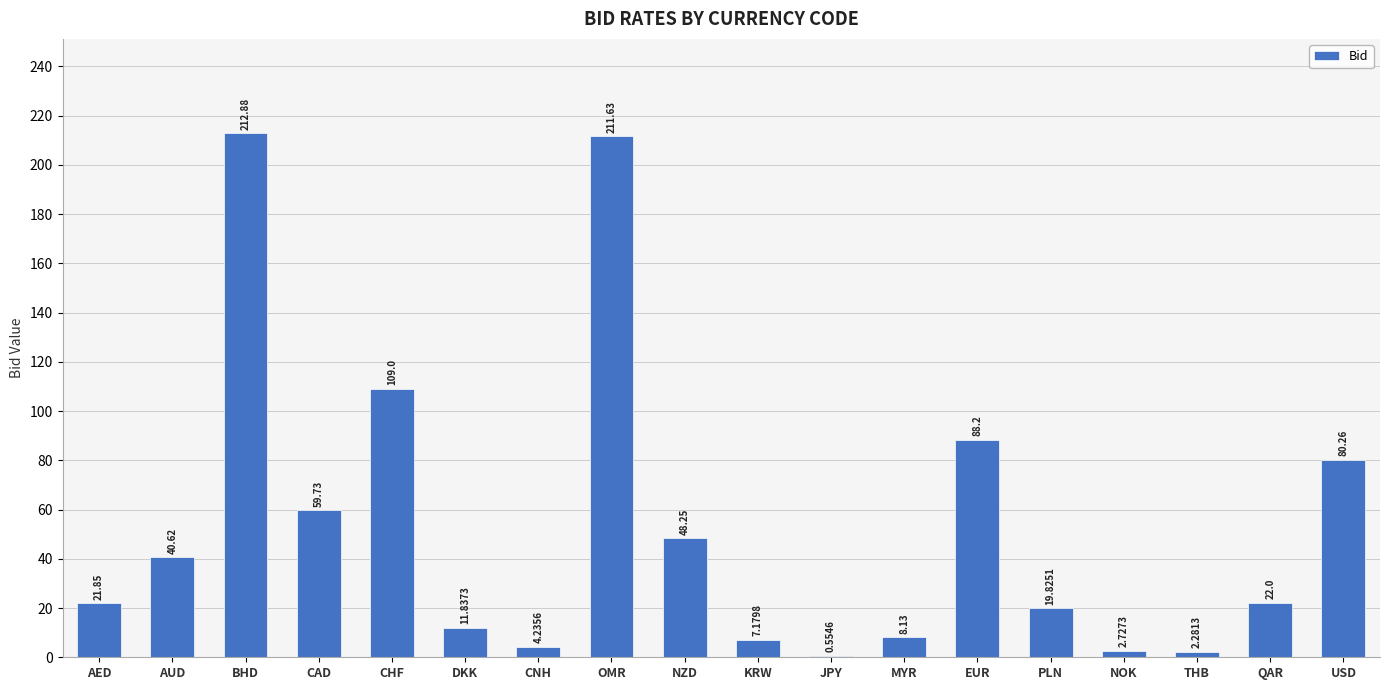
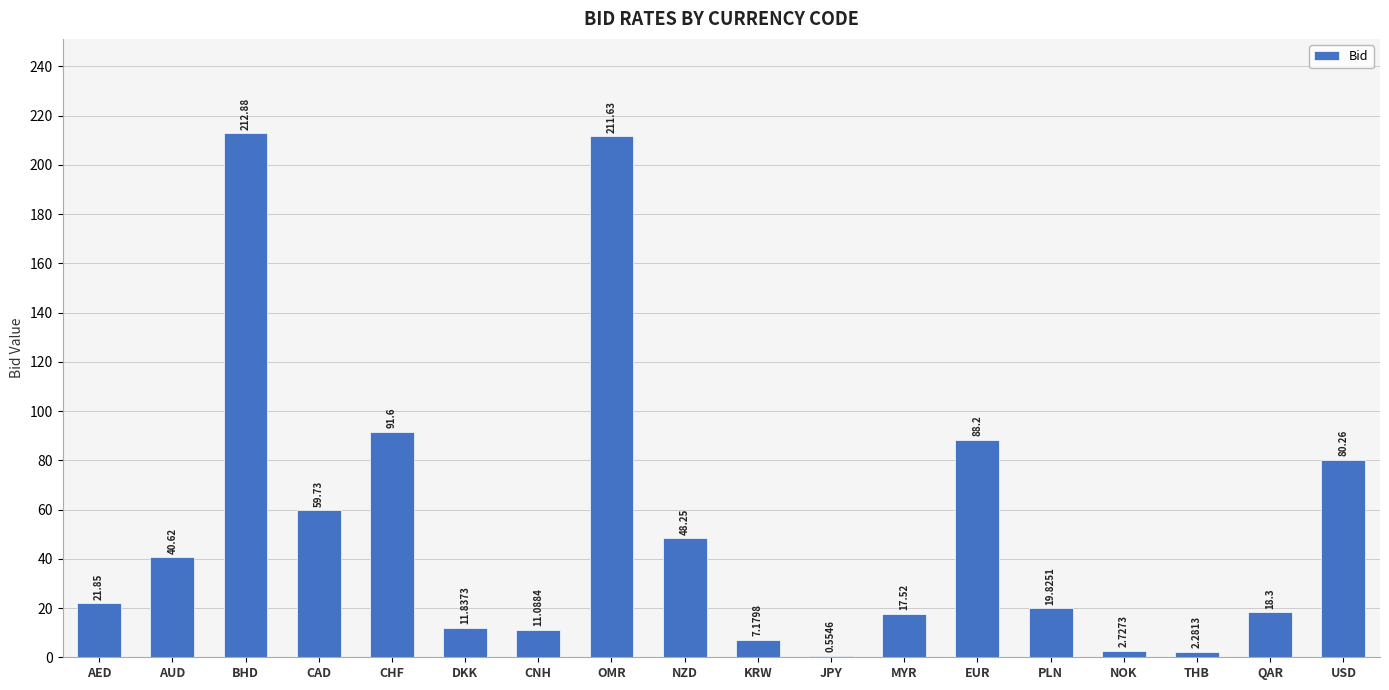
CHF: 109.0 -> 91.6
CNH: 4.2356 -> 11.0884
MYR: 8.13 -> 17.52
QAR: 22.0 -> 18.3
